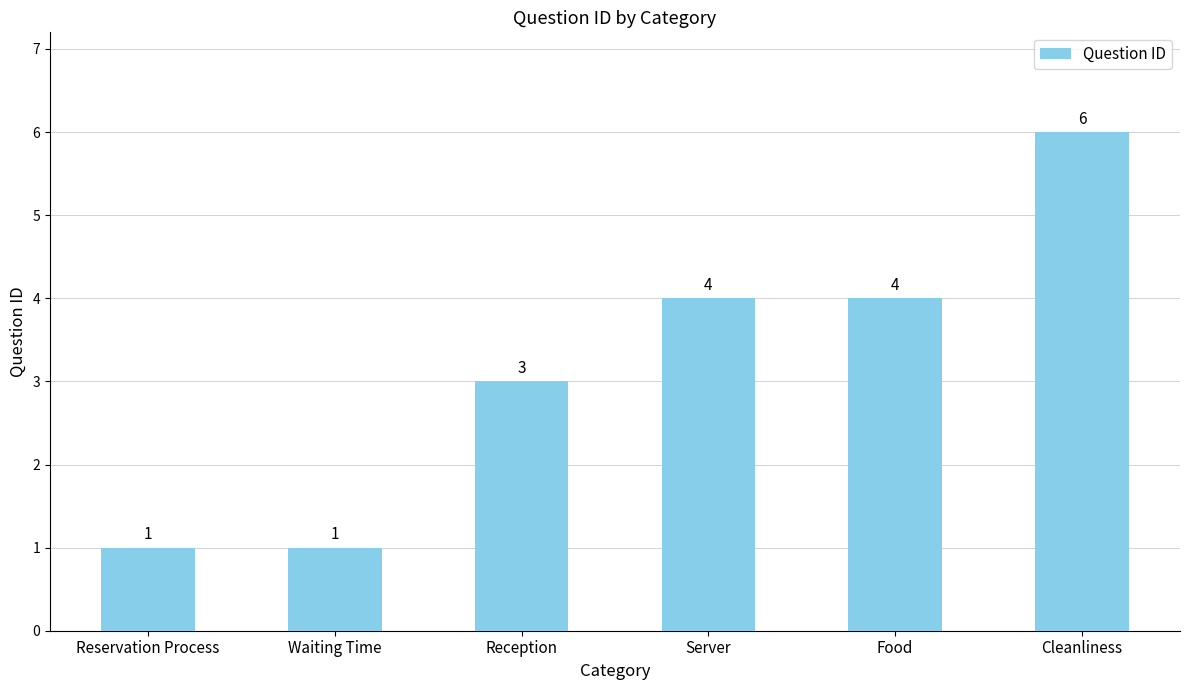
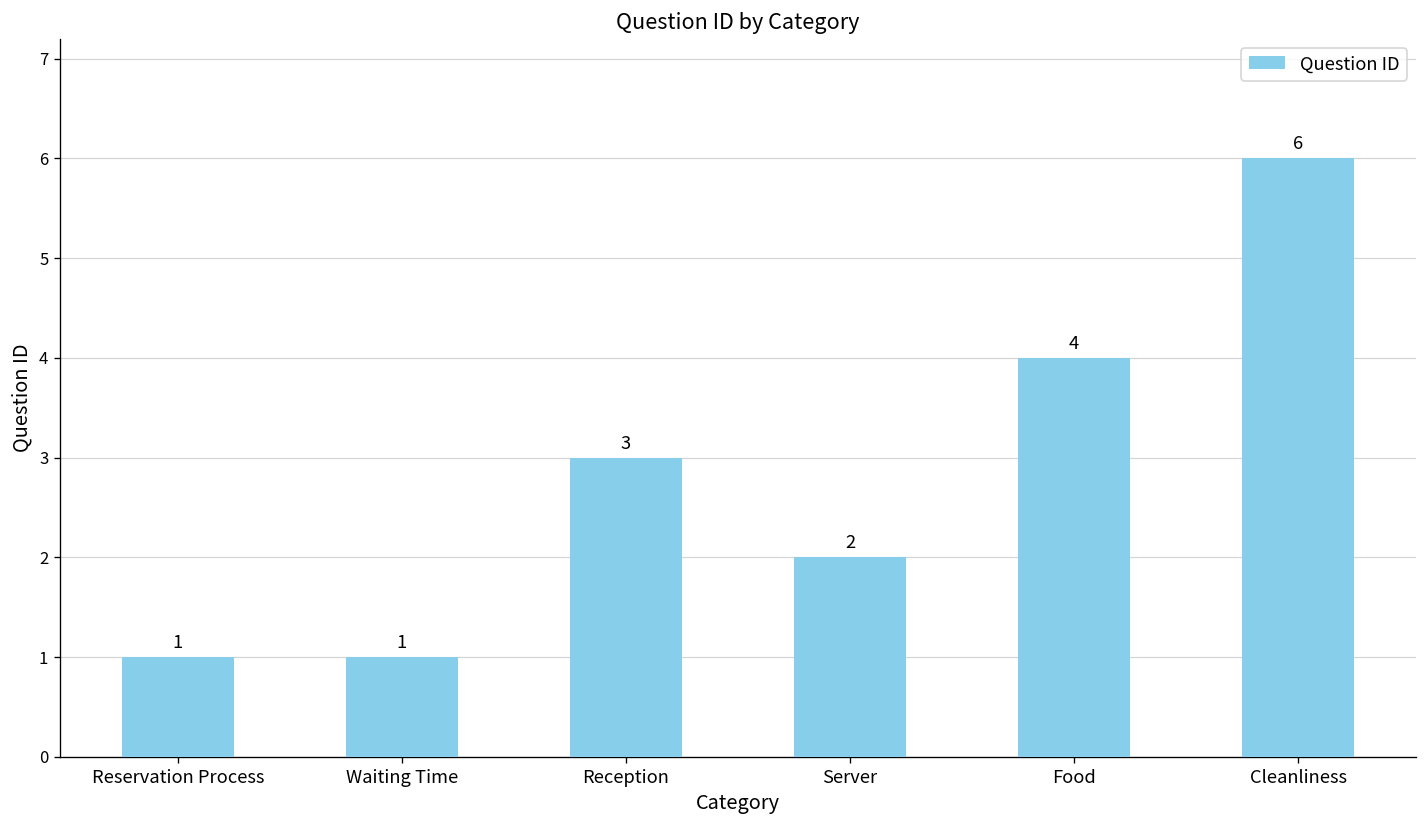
Server: 4 -> 2
